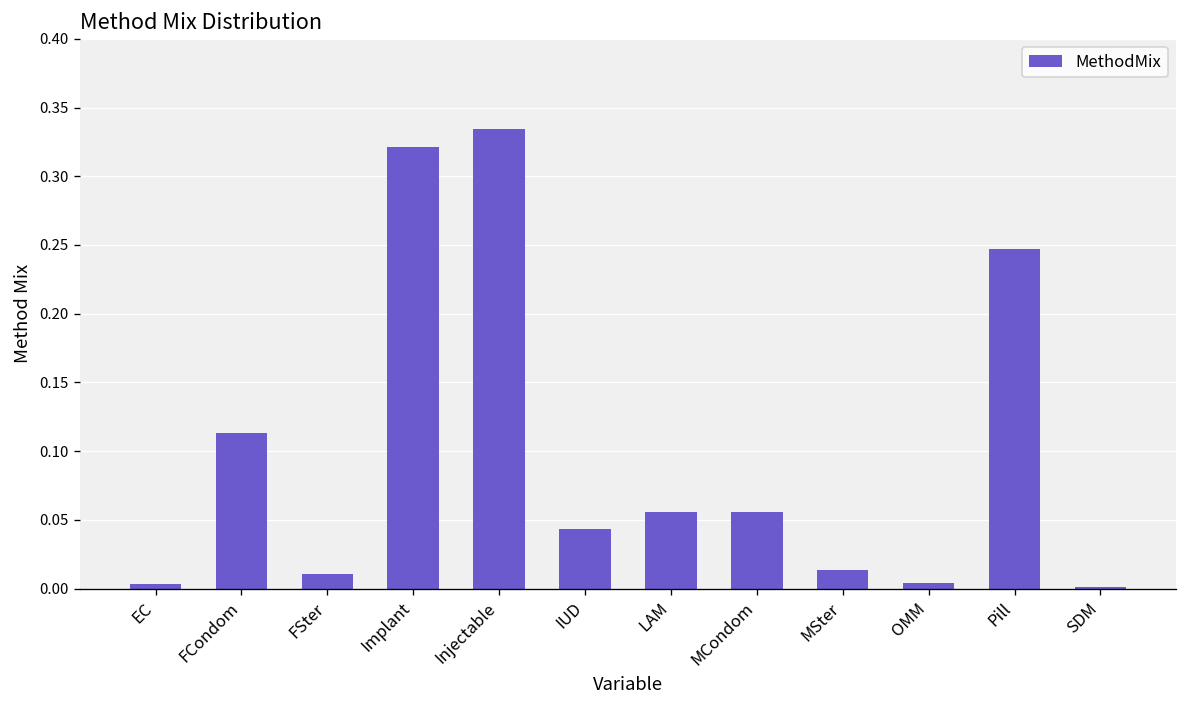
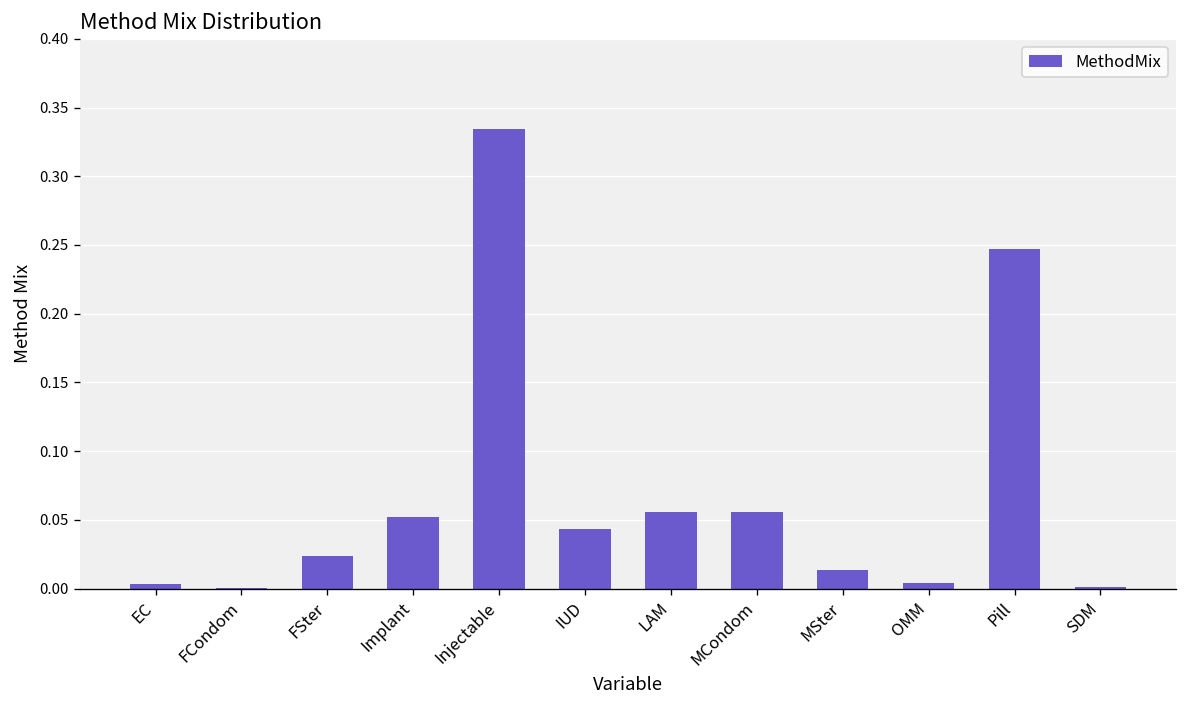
FCondom: 0.113 -> 0.001
FSter: 0.010 -> 0.024
Implant: 0.321 -> 0.052
